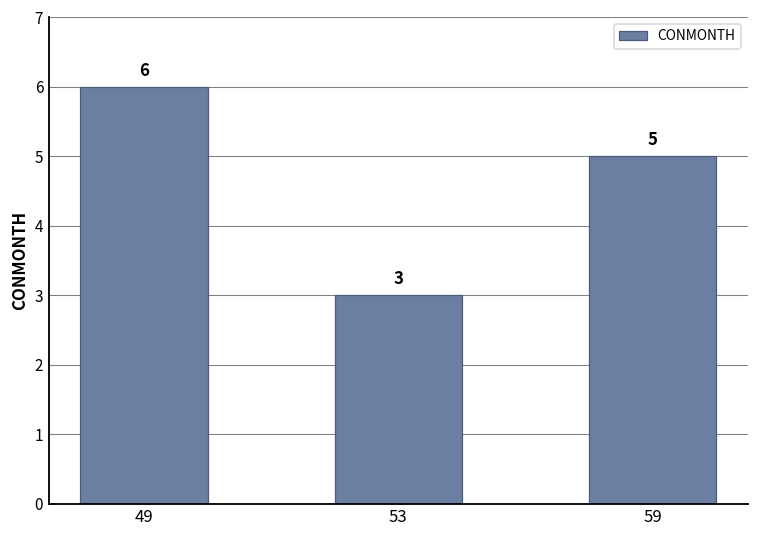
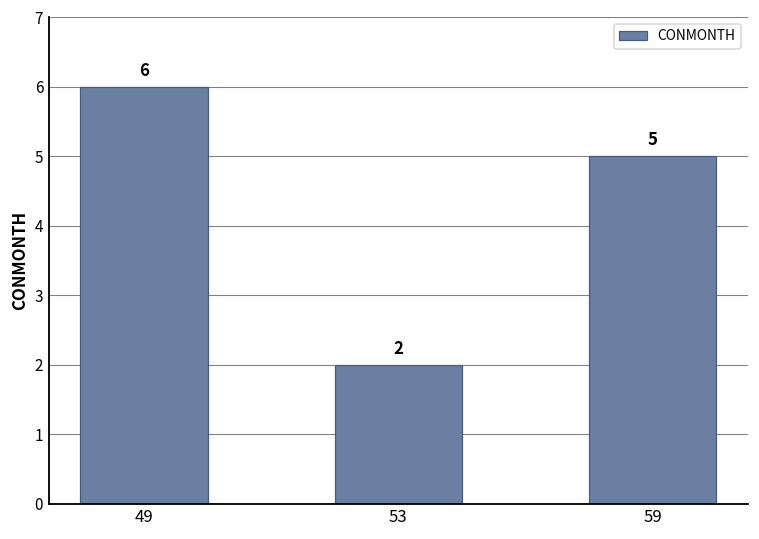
53: 3 -> 2
